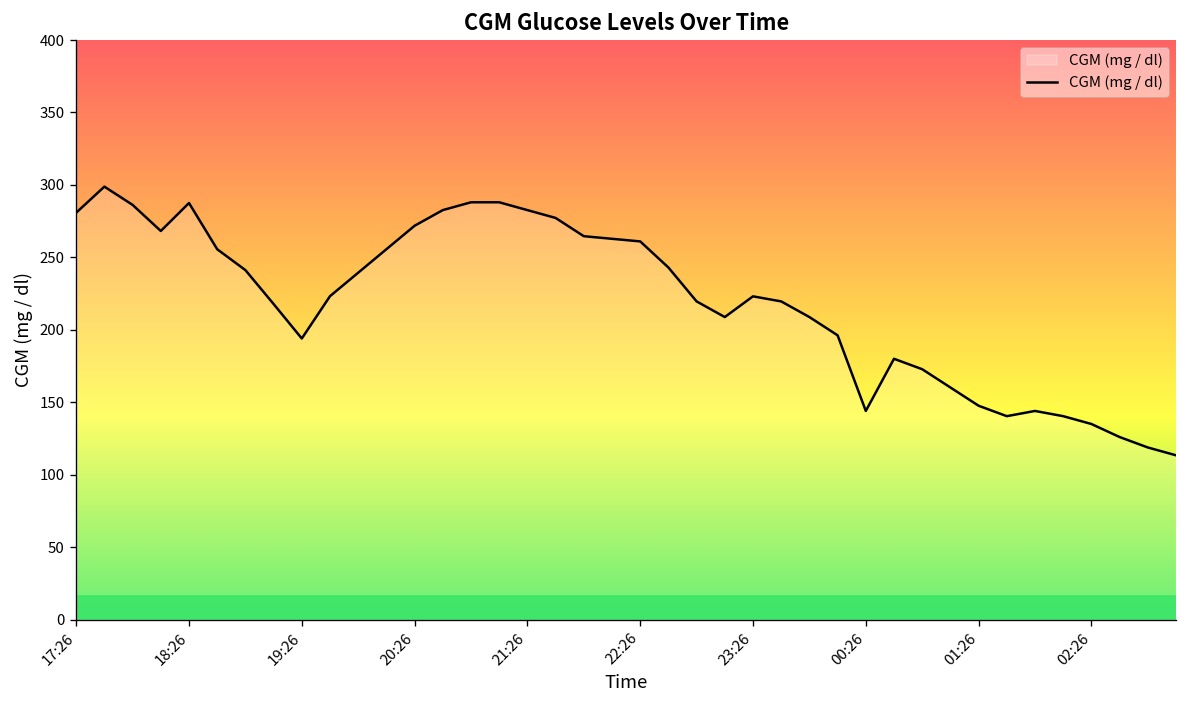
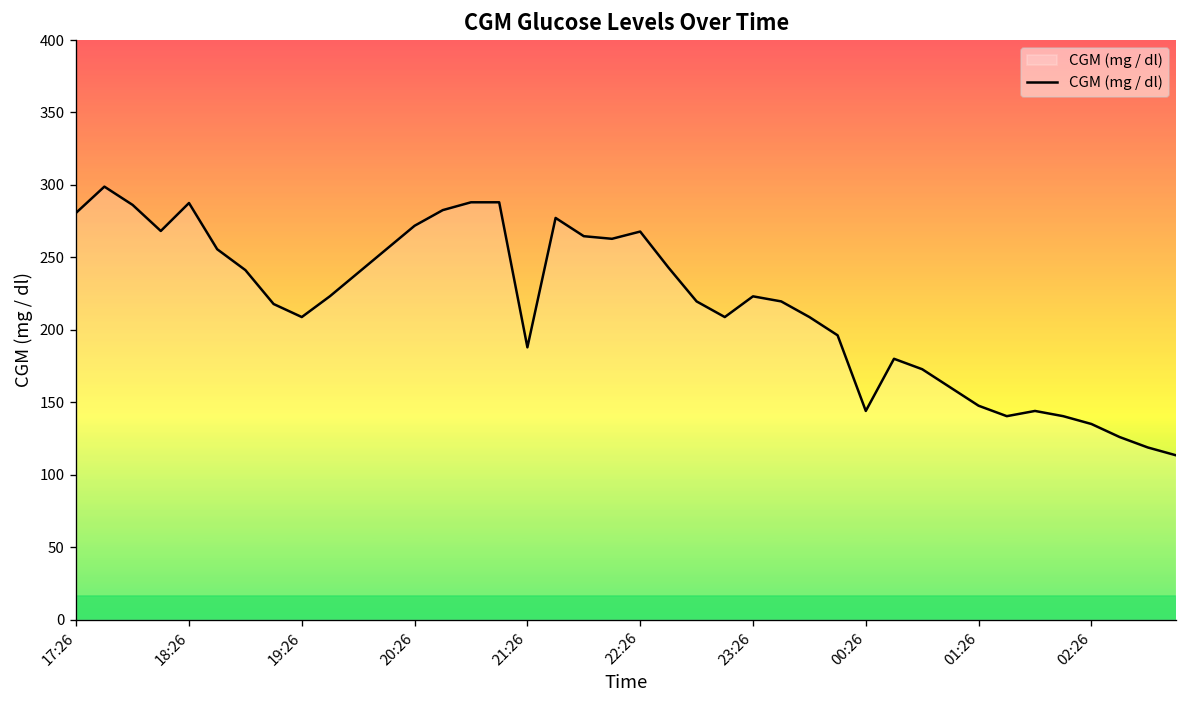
19:26: 194 -> 209
21:26: 283 -> 188
22:26: 261 -> 268
